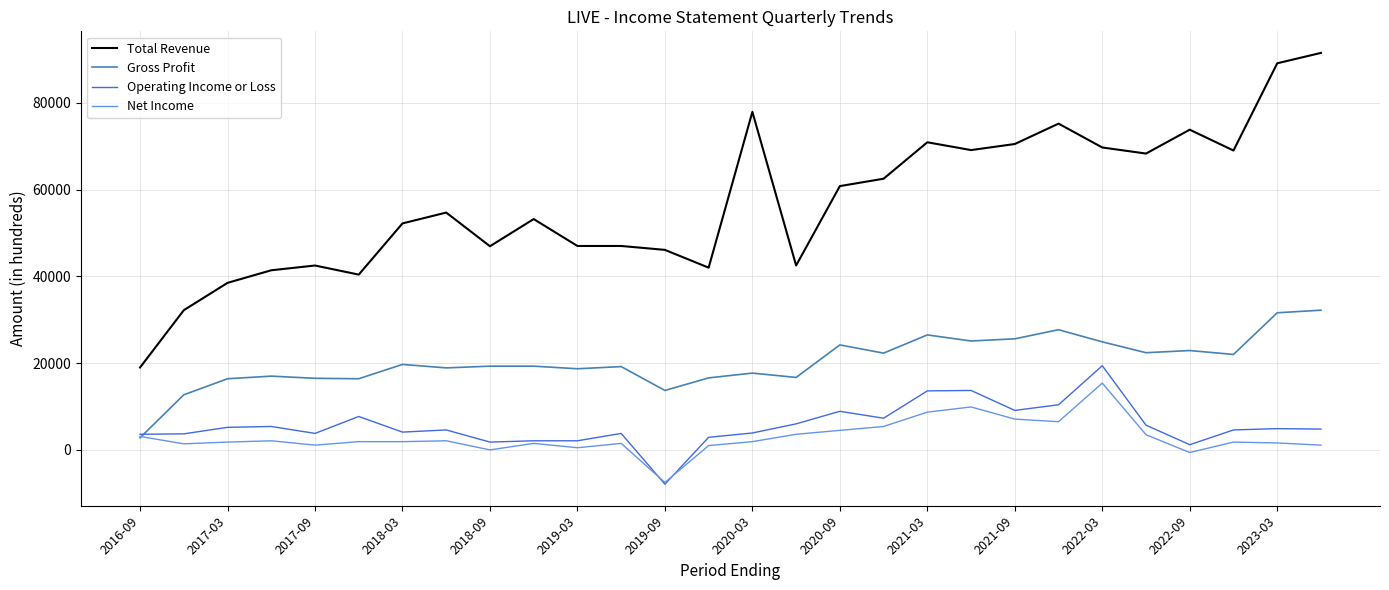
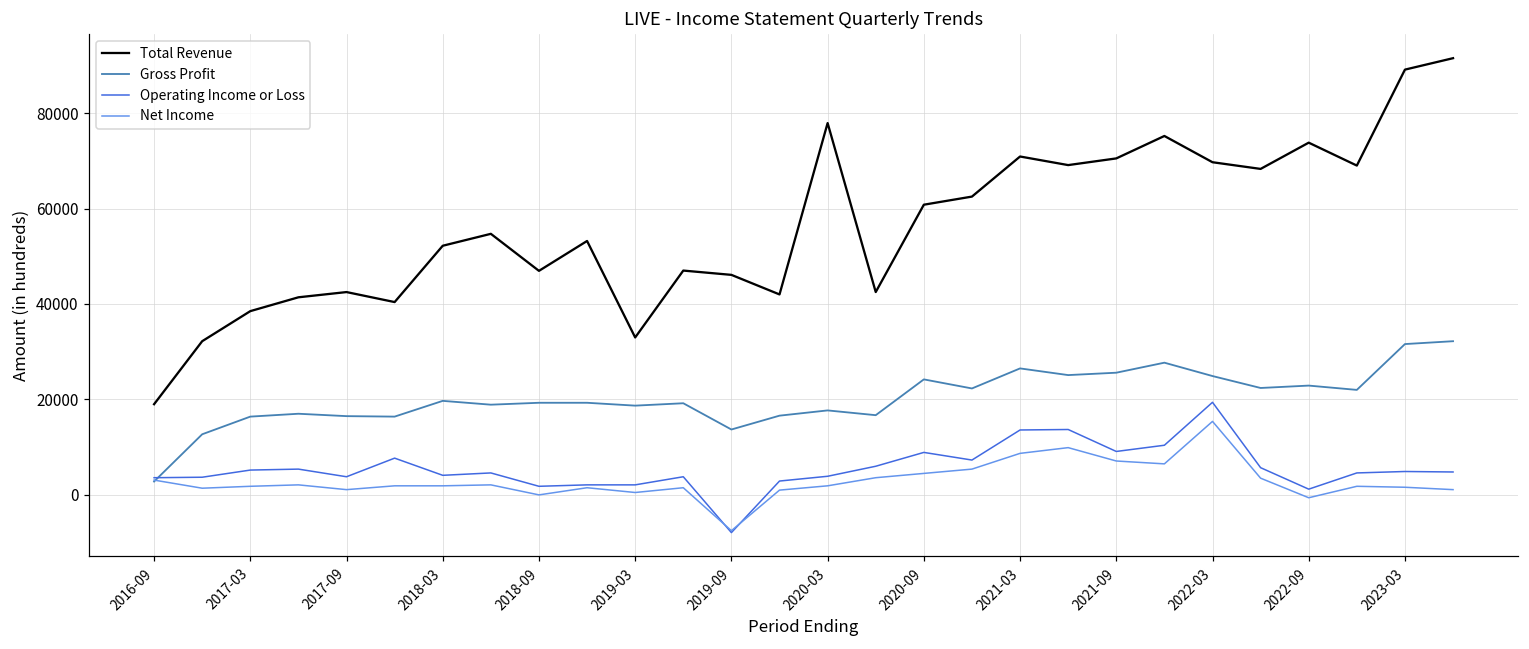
Total Revenue, 2019-03: 47000 -> 33000
